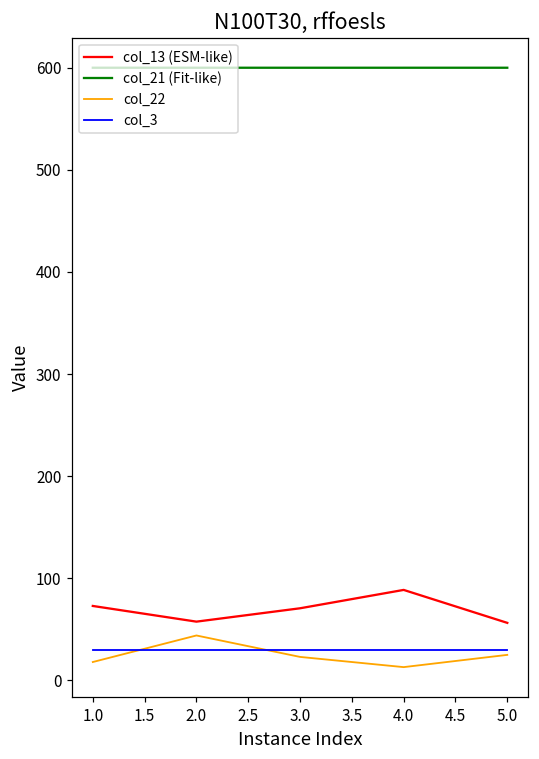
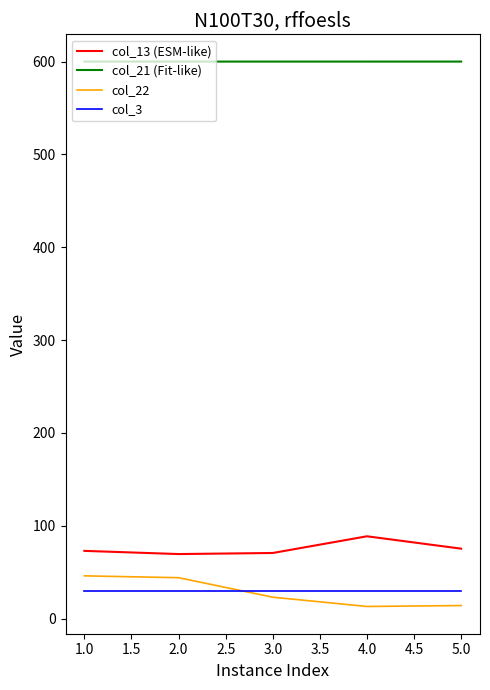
col_22, 1.0: 20 -> 50
col_13 (ESM-like), 2.0: 60 -> 70
col_13 (ESM-like), 5.0: 60 -> 80
col_22, 5.0: 30 -> 10
